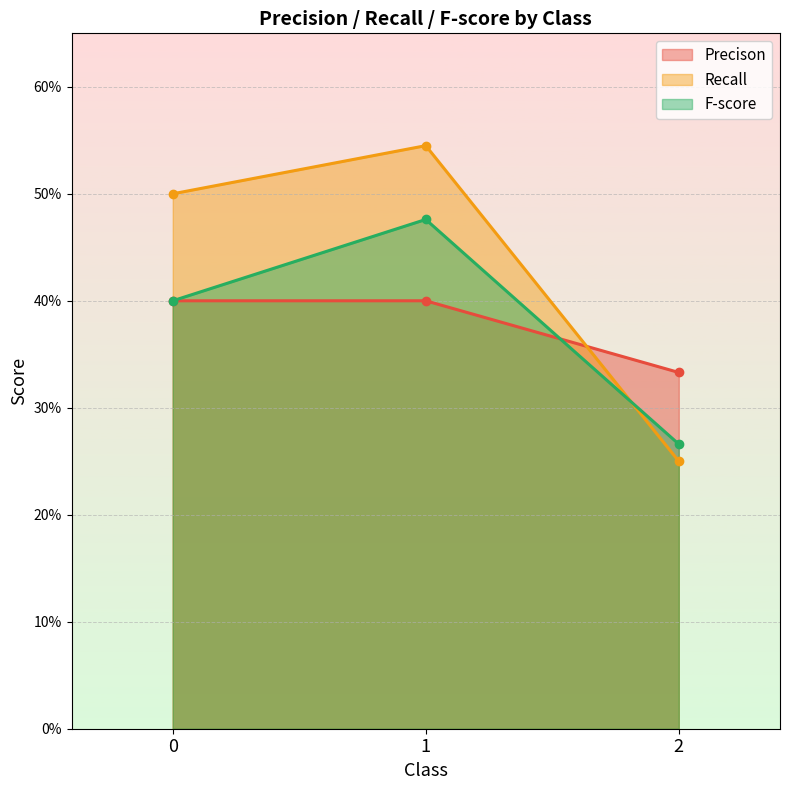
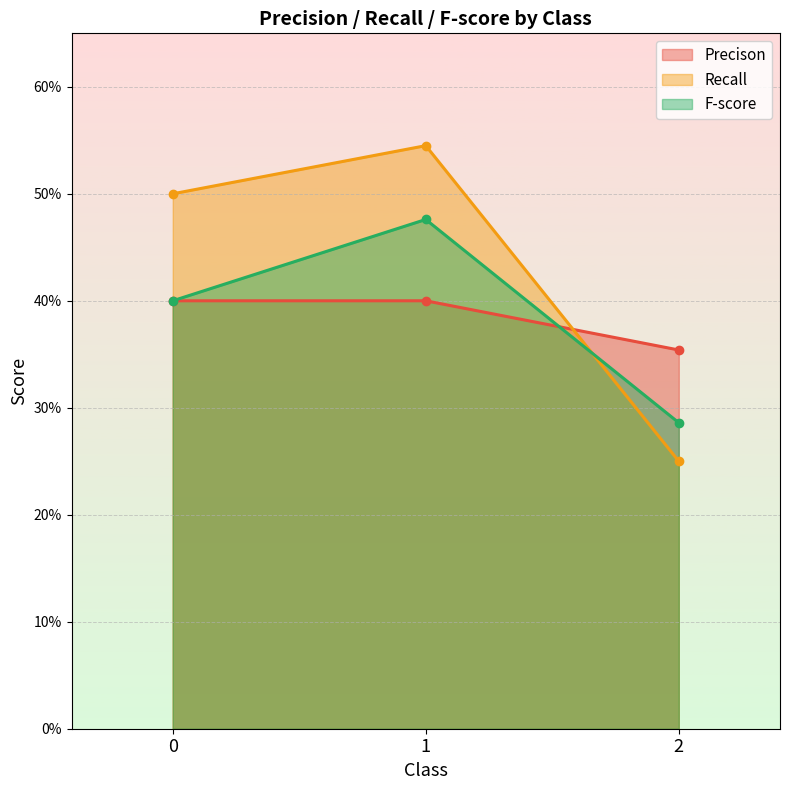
Precison, 2: 33.3% -> 35.4%
F-score, 2: 26.6% -> 28.6%
